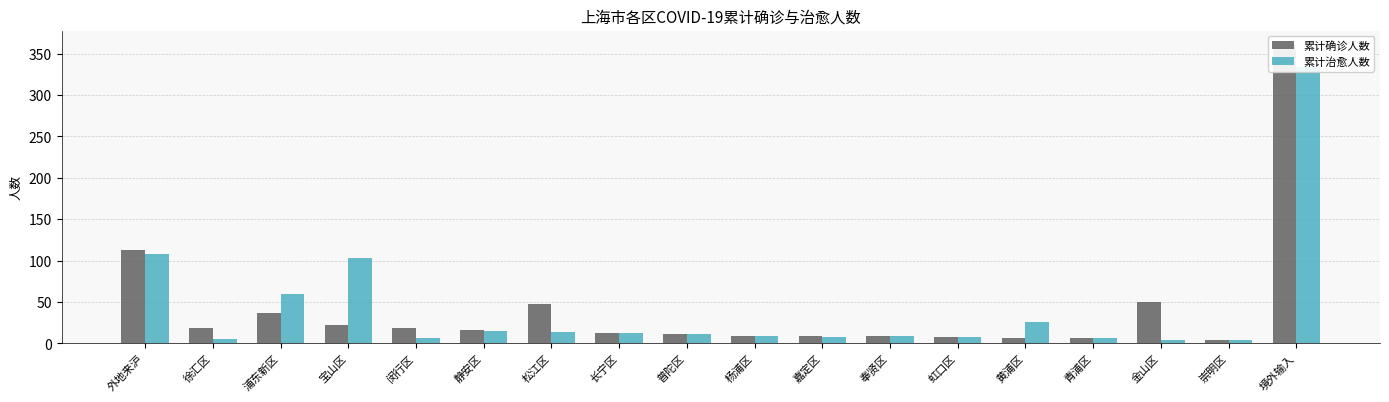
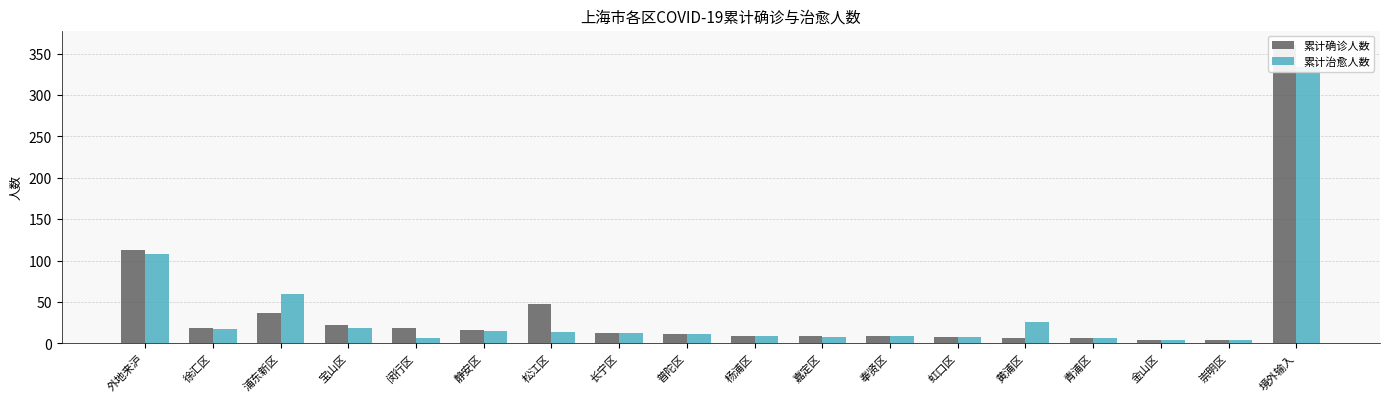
累计治愈人数, 徐汇区: 10 -> 20
累计治愈人数, 宝山区: 100 -> 20
累计确诊人数, 金山区: 50 -> 0
